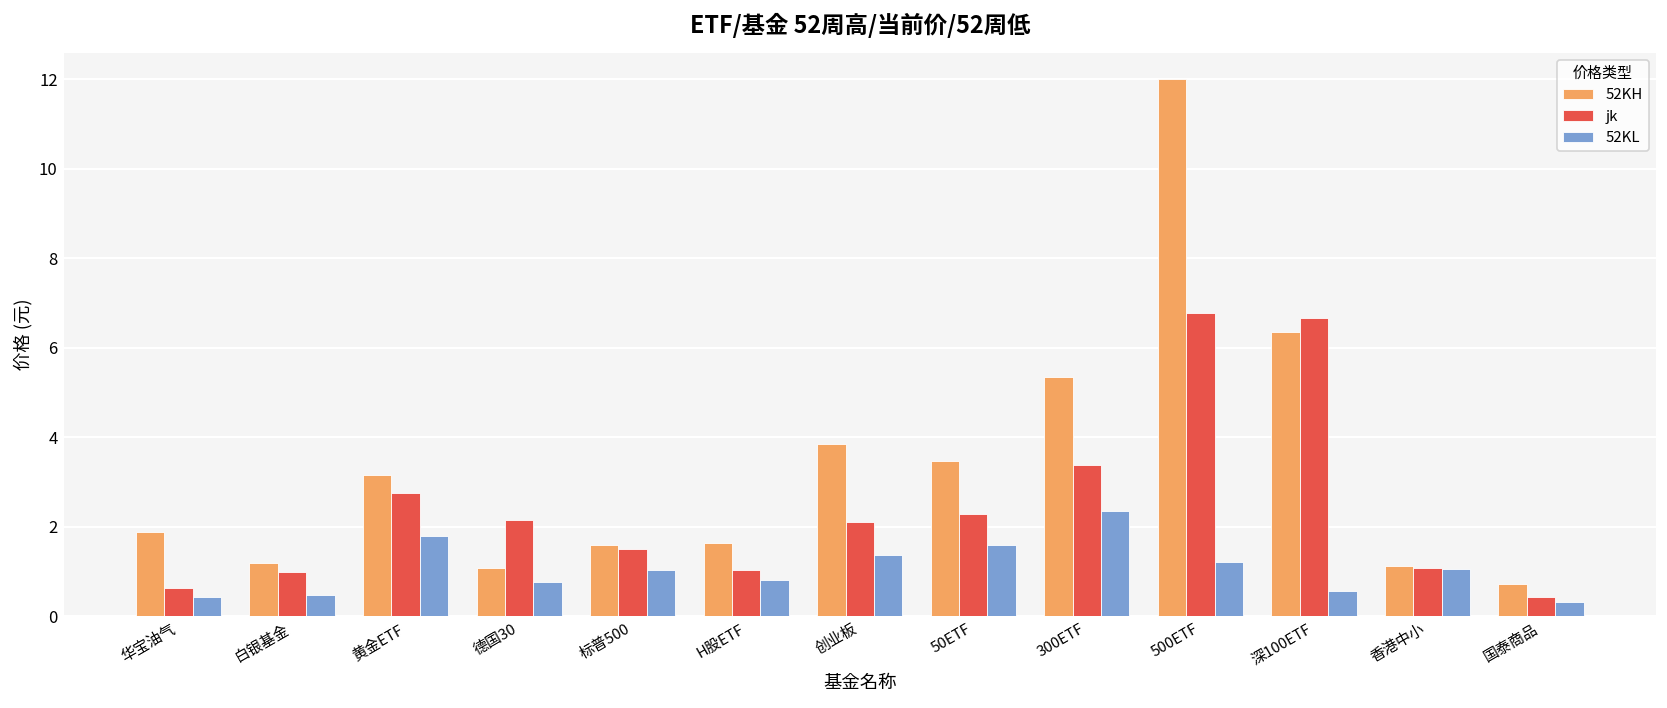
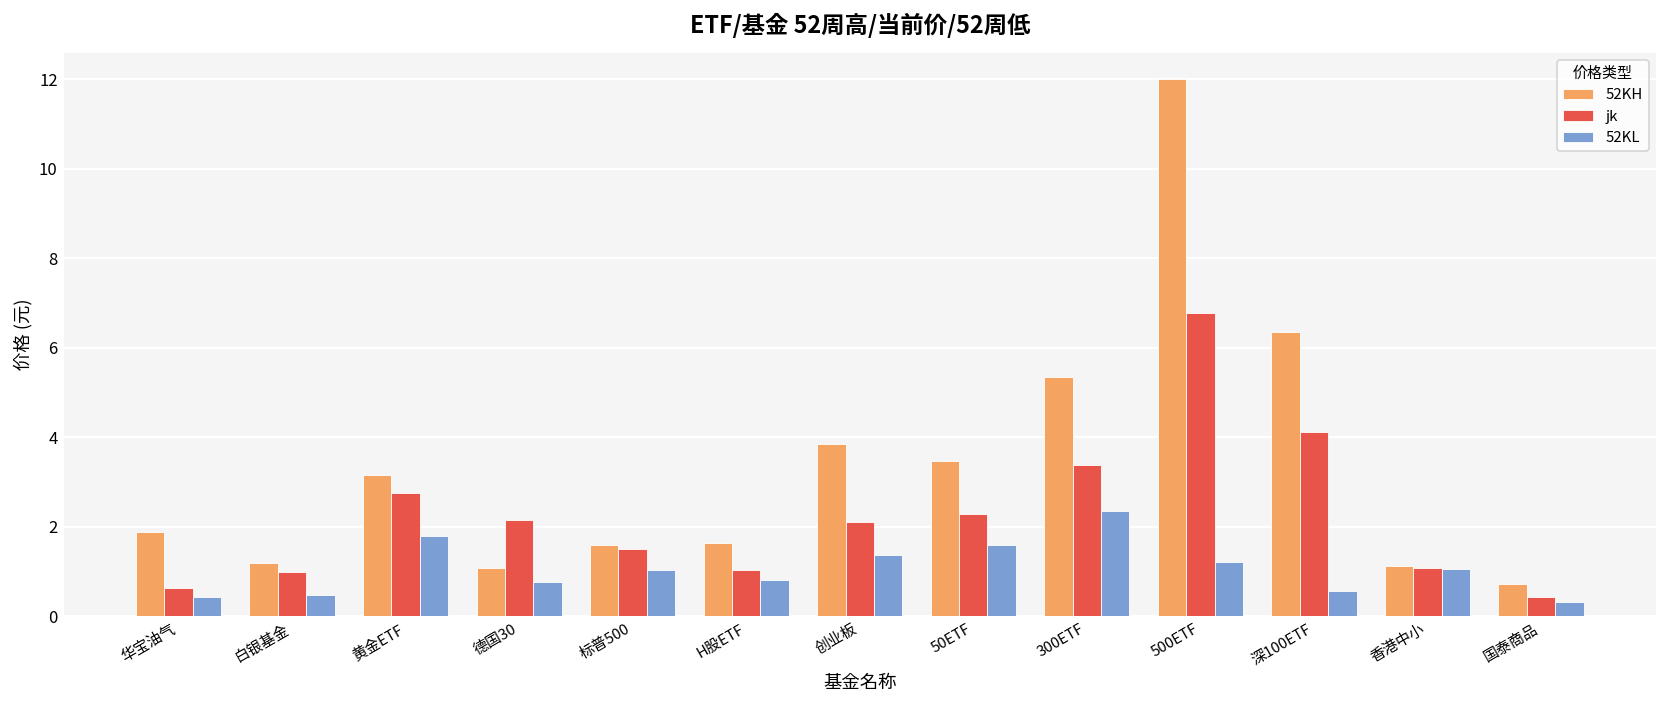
jk, 深100ETF: 6.7 -> 4.1
